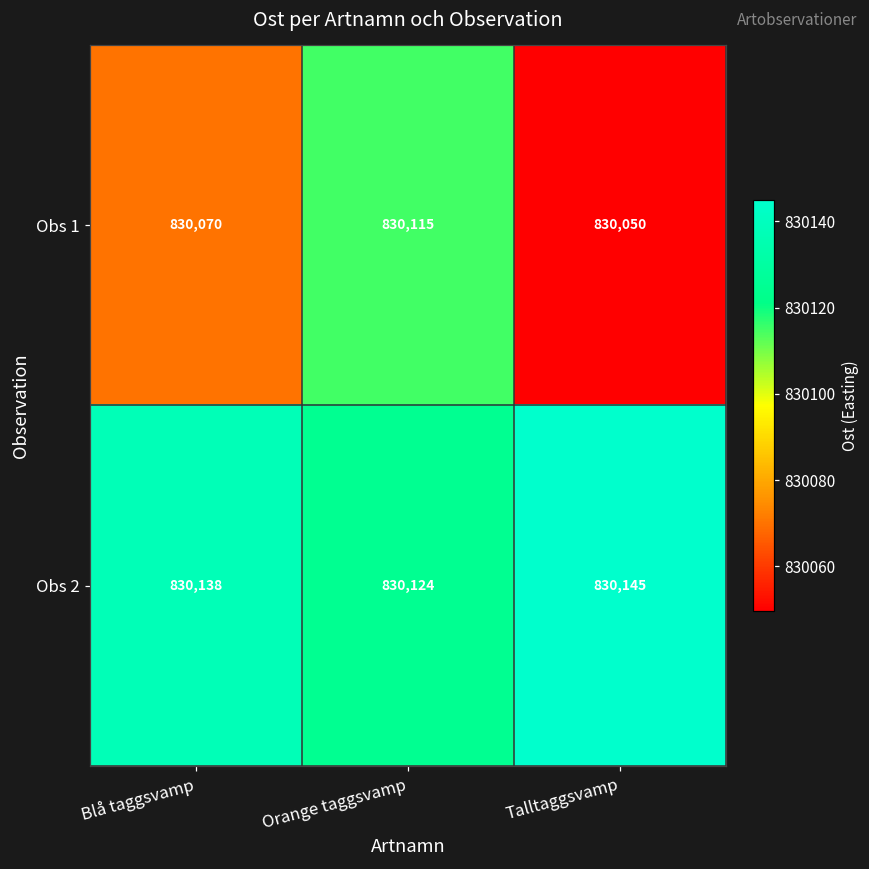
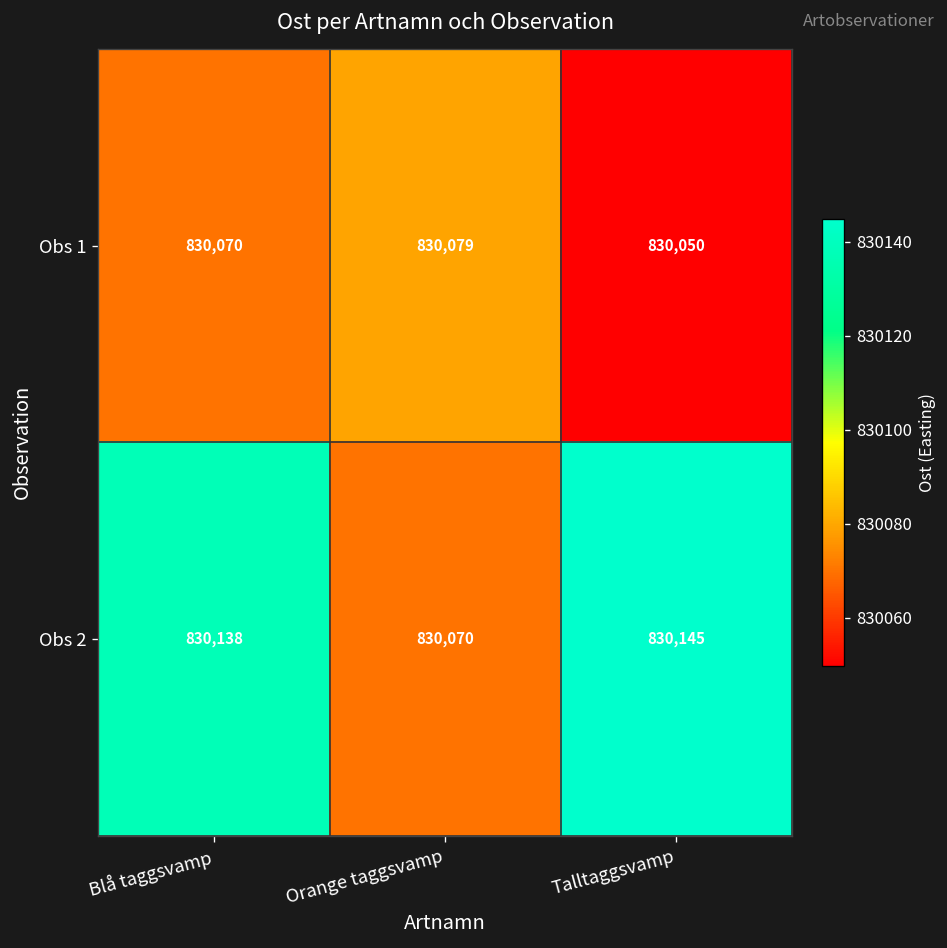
Obs 1, Orange taggsvamp: 830,115 -> 830,079
Obs 2, Orange taggsvamp: 830,124 -> 830,070
